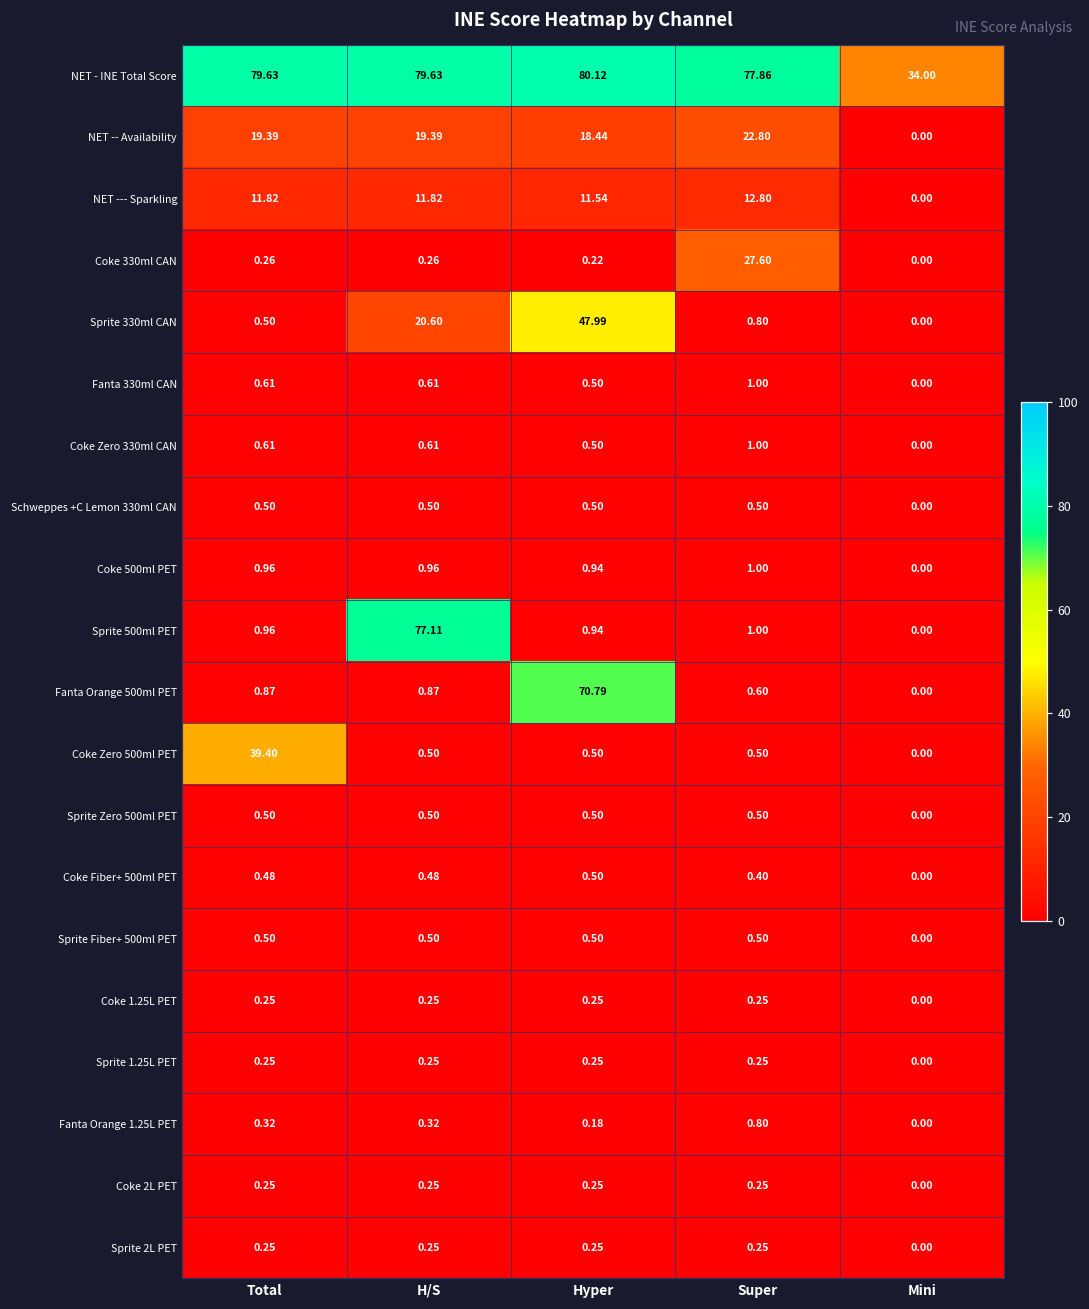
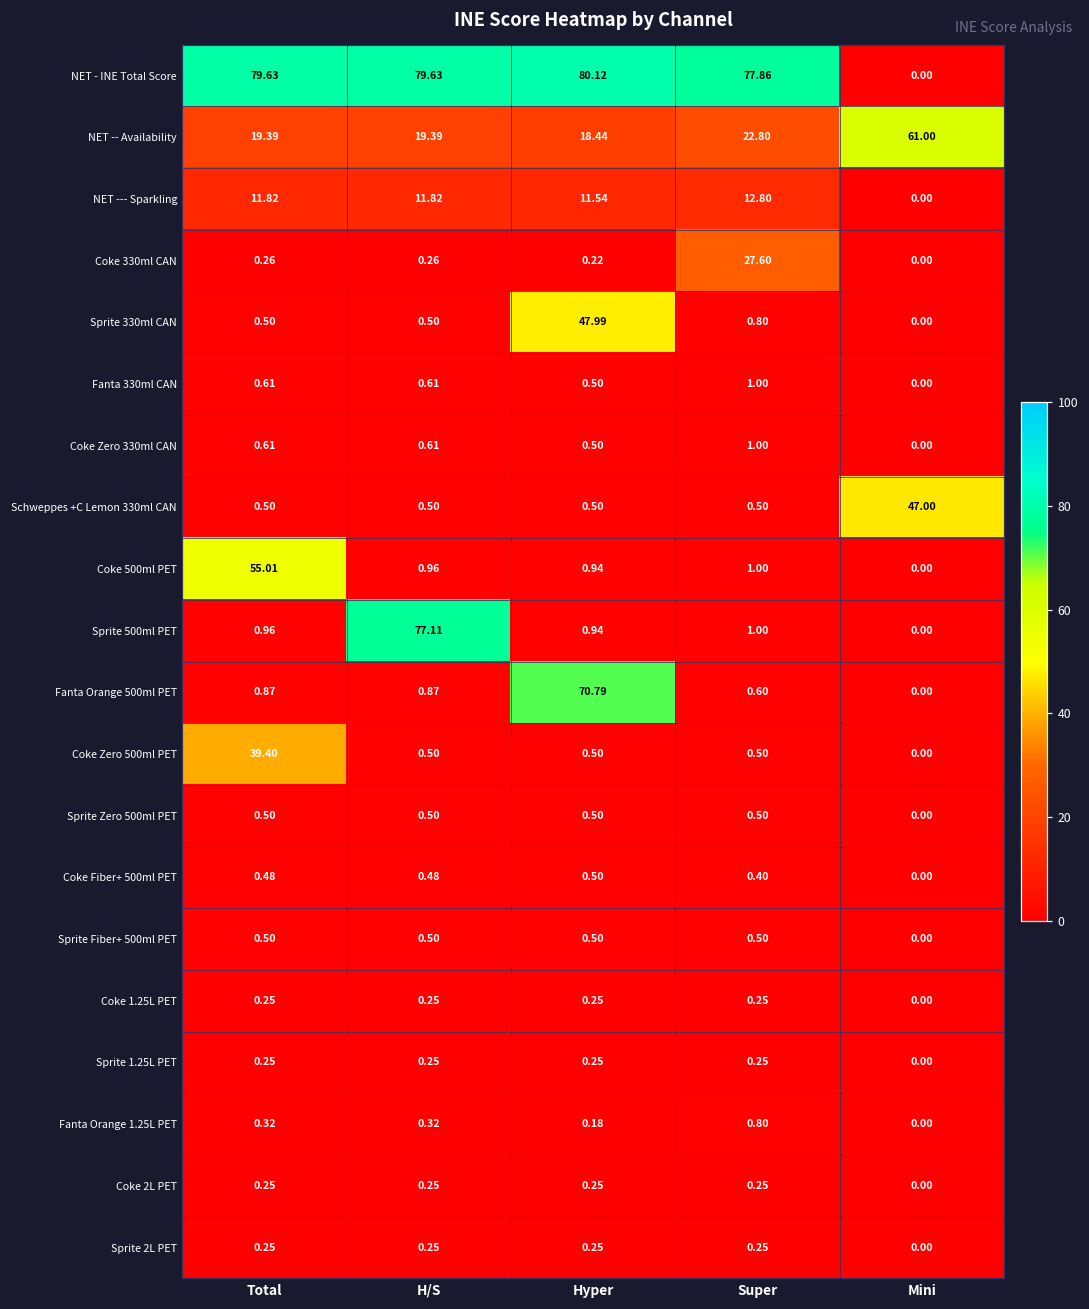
NET - INE Total Score, Mini: 34.00 -> 0.00
NET -- Availability, Mini: 0.00 -> 61.00
Sprite 330ml CAN, H/S: 20.60 -> 0.50
Schweppes +C Lemon 330ml CAN, Mini: 0.00 -> 47.00
Coke 500ml PET, Total: 0.96 -> 55.01
